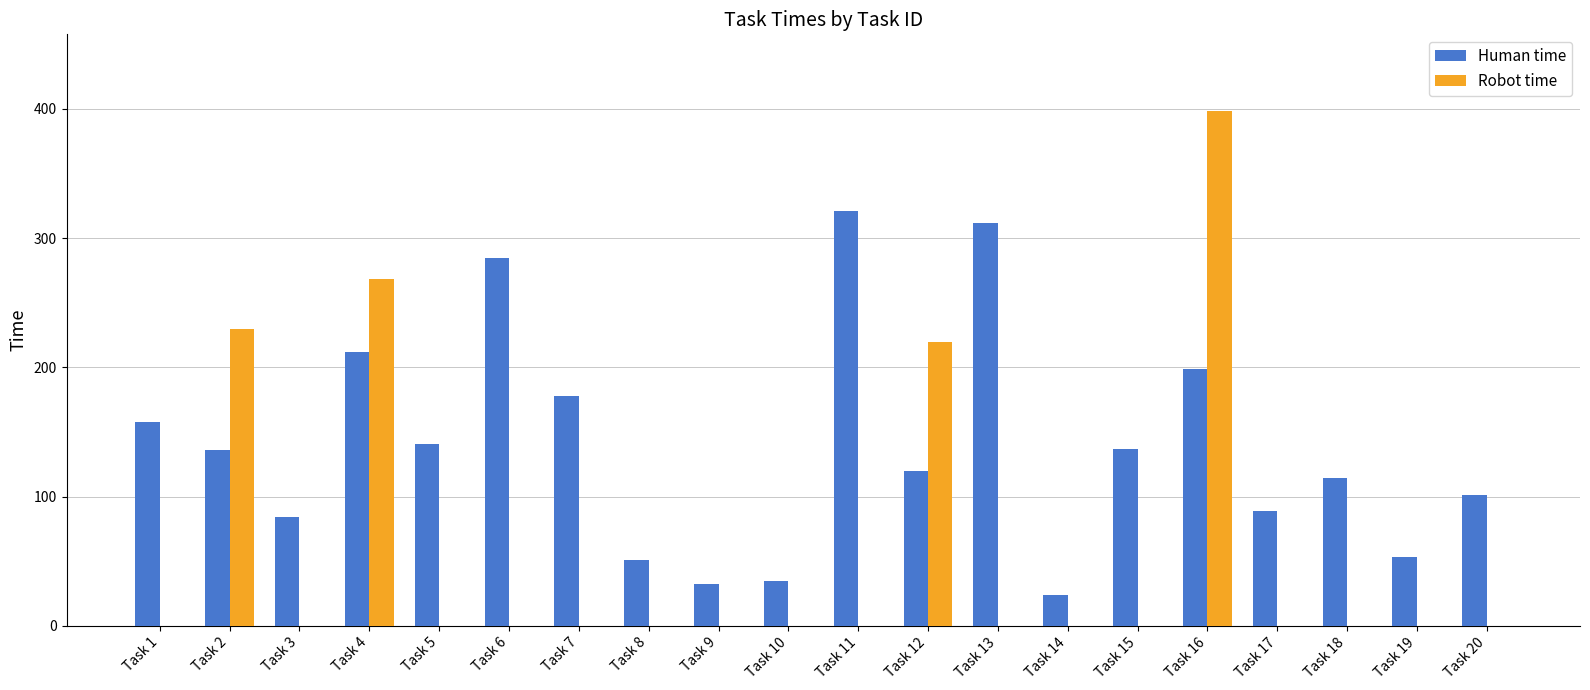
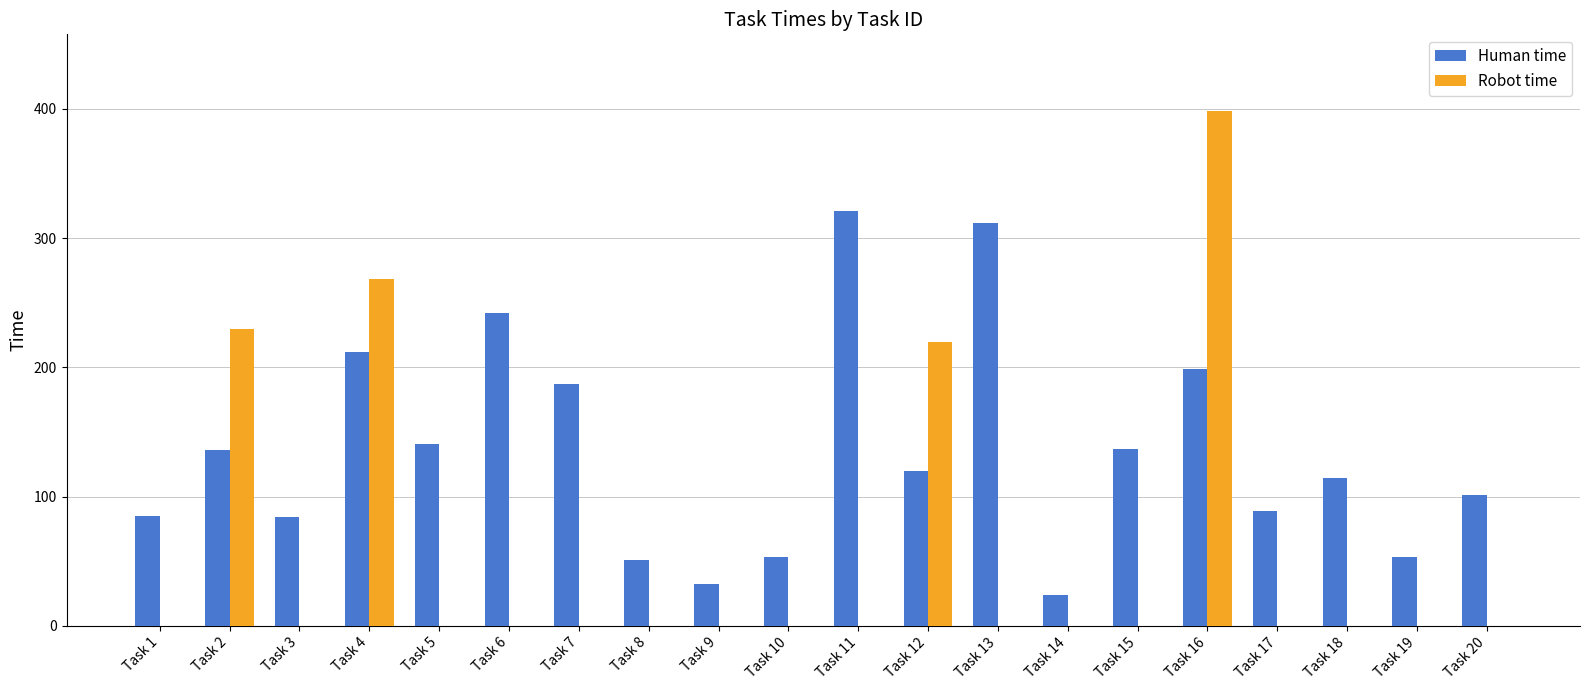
Human time, Task 1: 158 -> 85
Human time, Task 6: 285 -> 242
Human time, Task 7: 178 -> 187
Human time, Task 10: 35 -> 53
